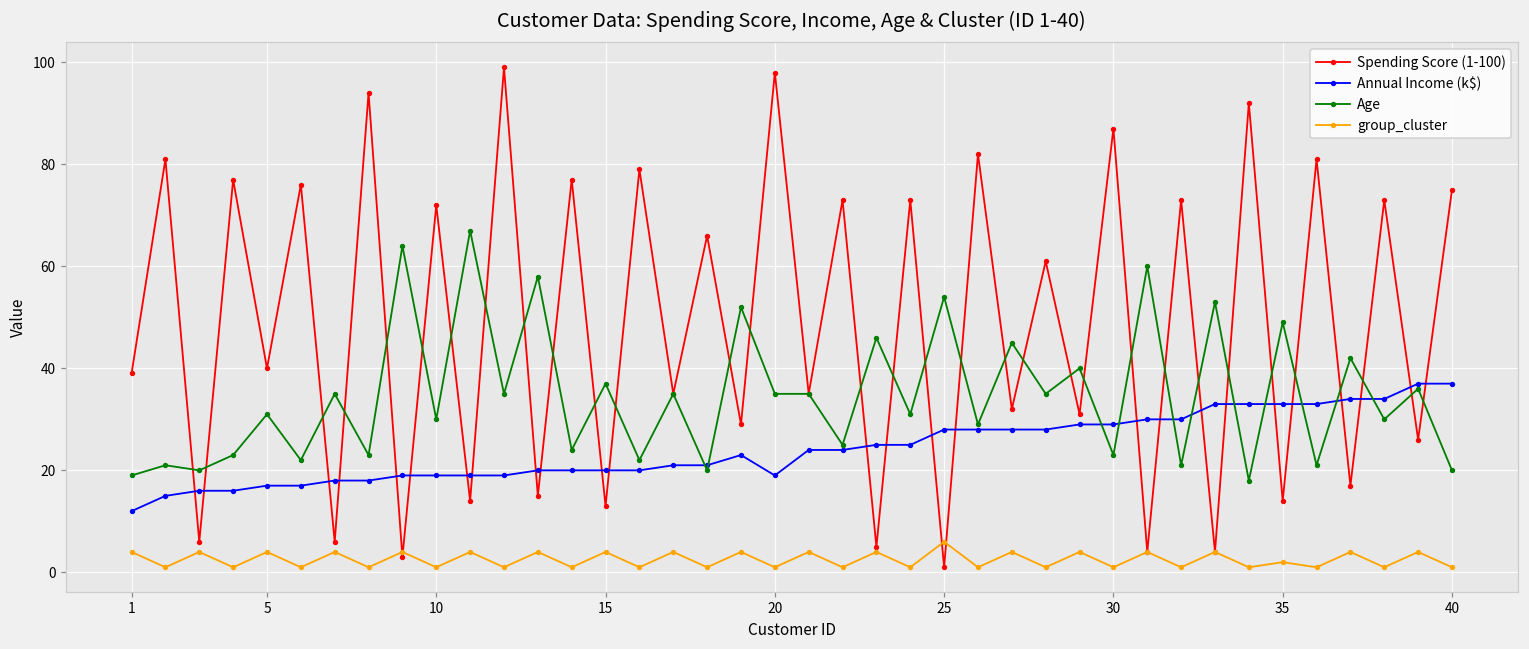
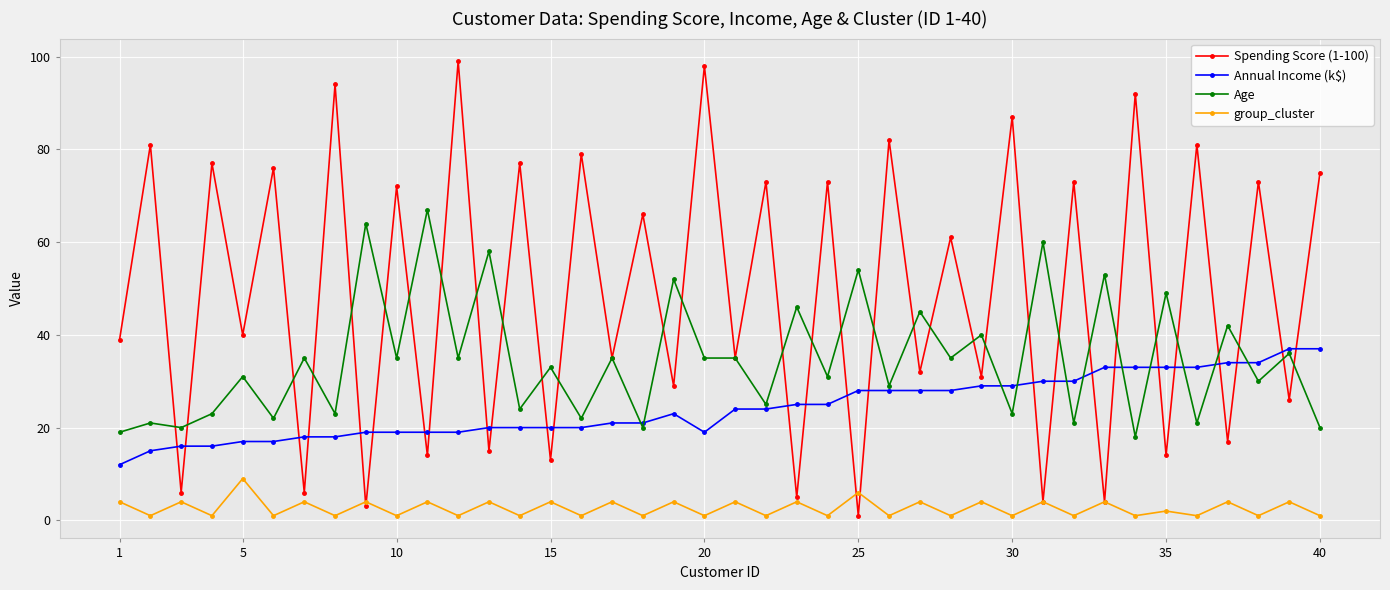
group_cluster, 5: 4 -> 9
Age, 10: 30 -> 35
Age, 15: 37 -> 33
